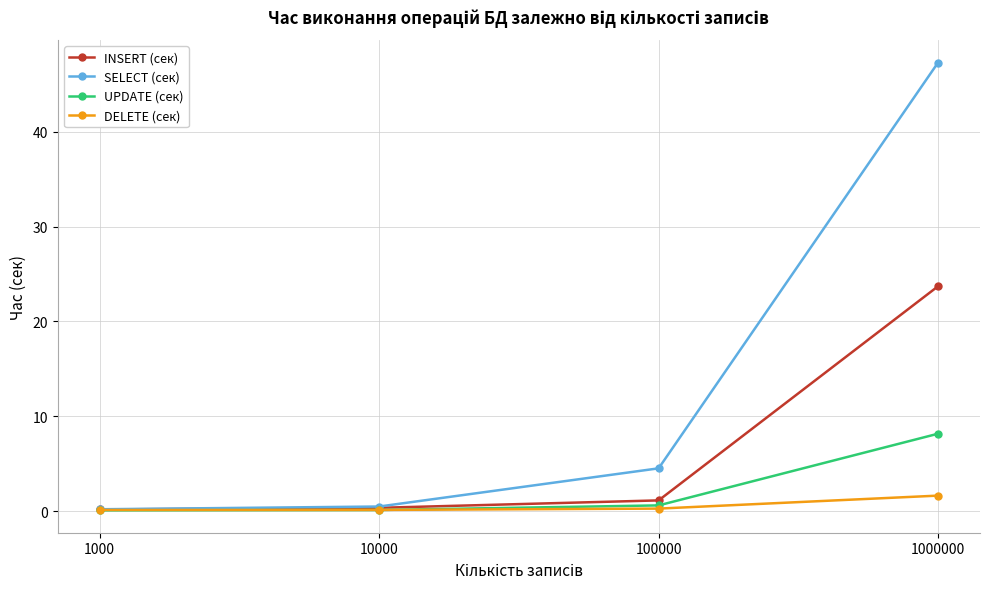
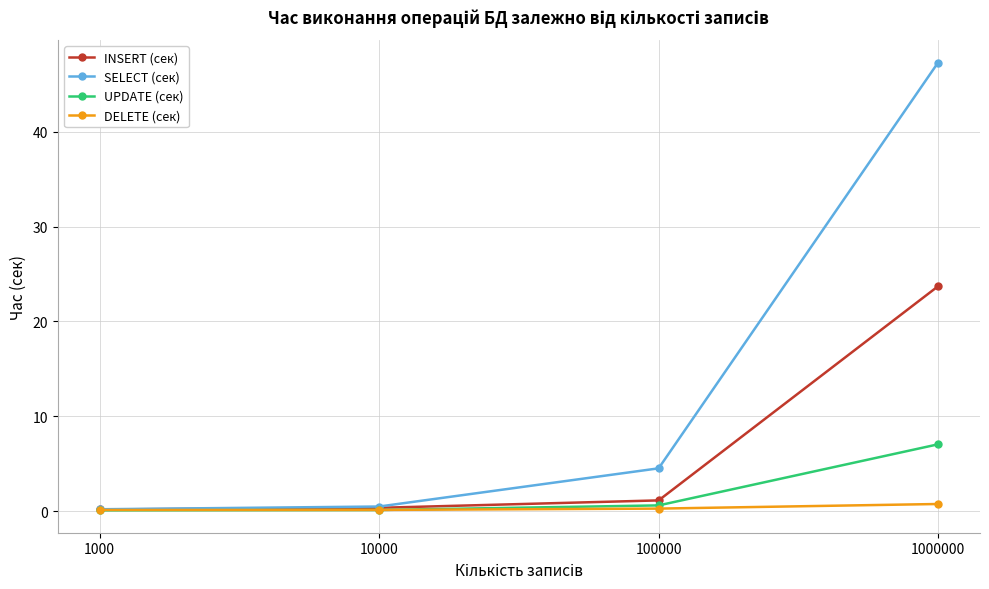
UPDATE (сек), 1000000: 8 -> 7
DELETE (сек), 1000000: 2 -> 1
